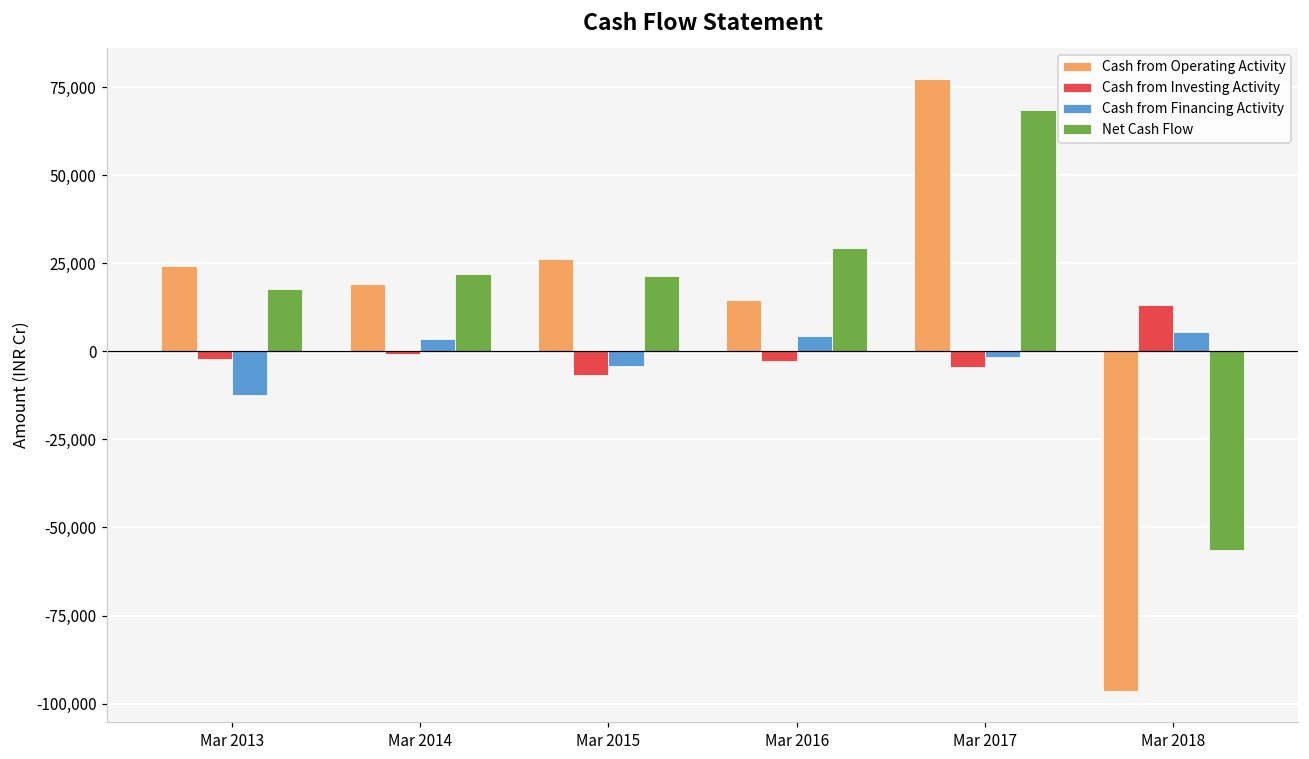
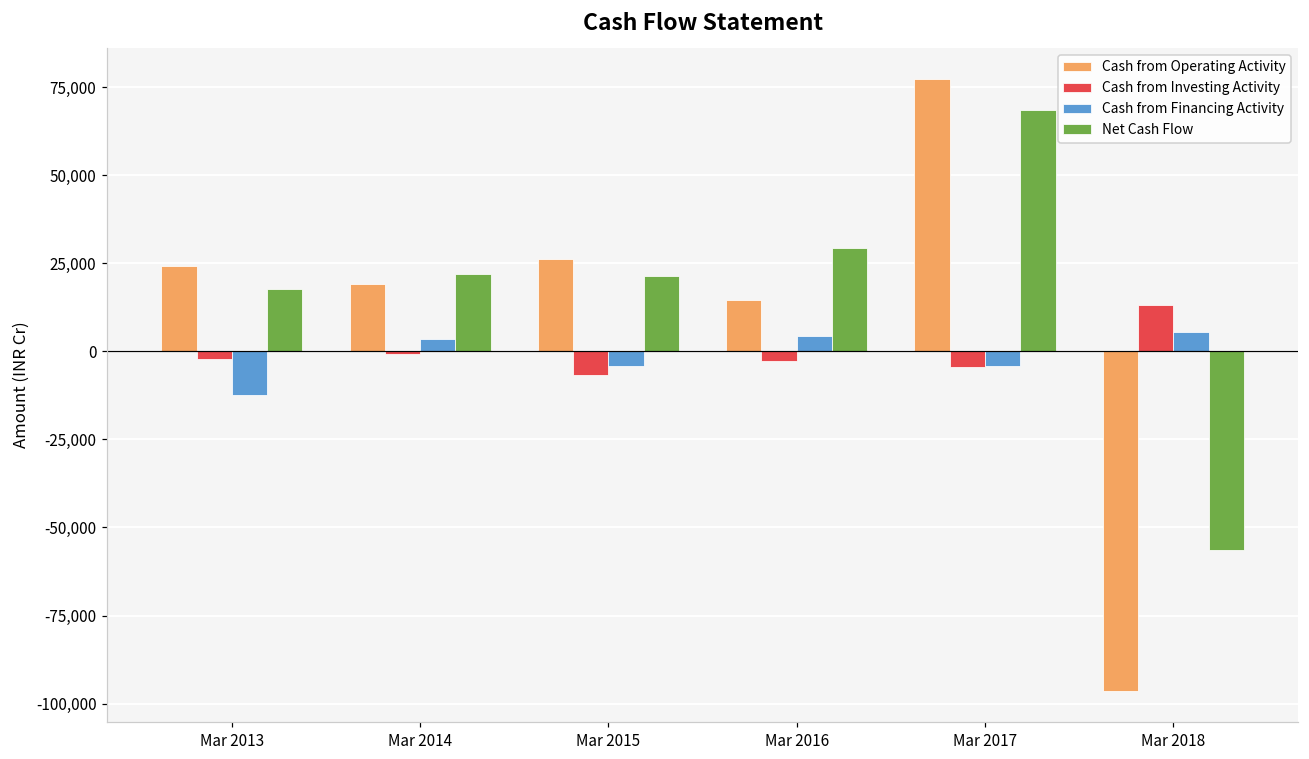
Cash from Financing Activity, Mar 2017: -2,000 -> -4,000
